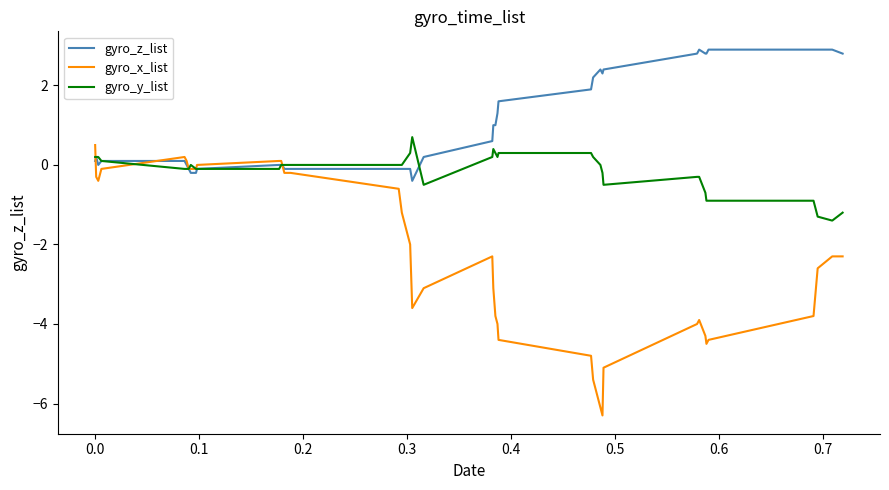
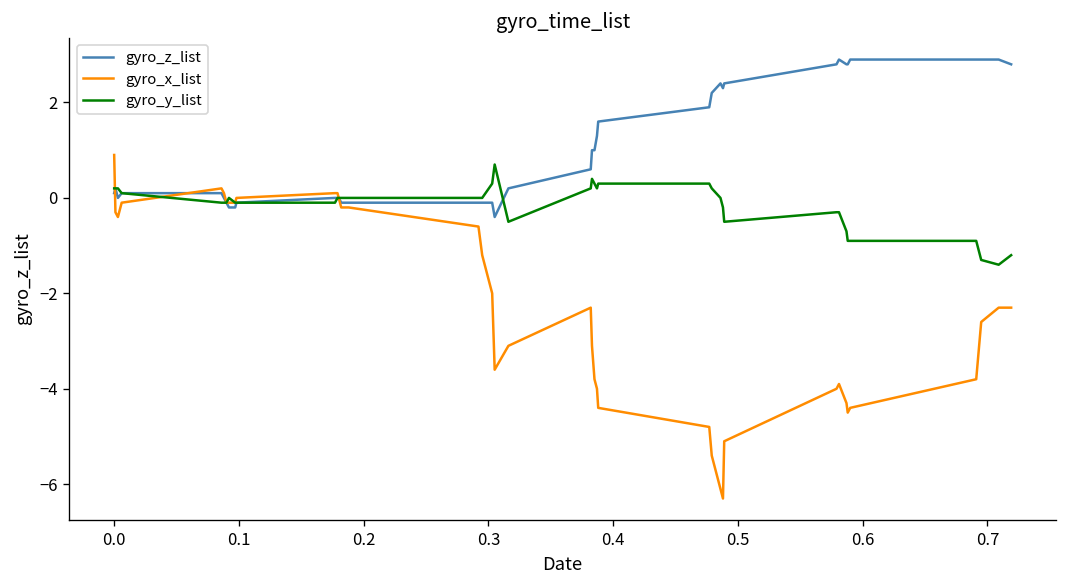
gyro_x_list, 0.0: 0.5 -> 0.9
